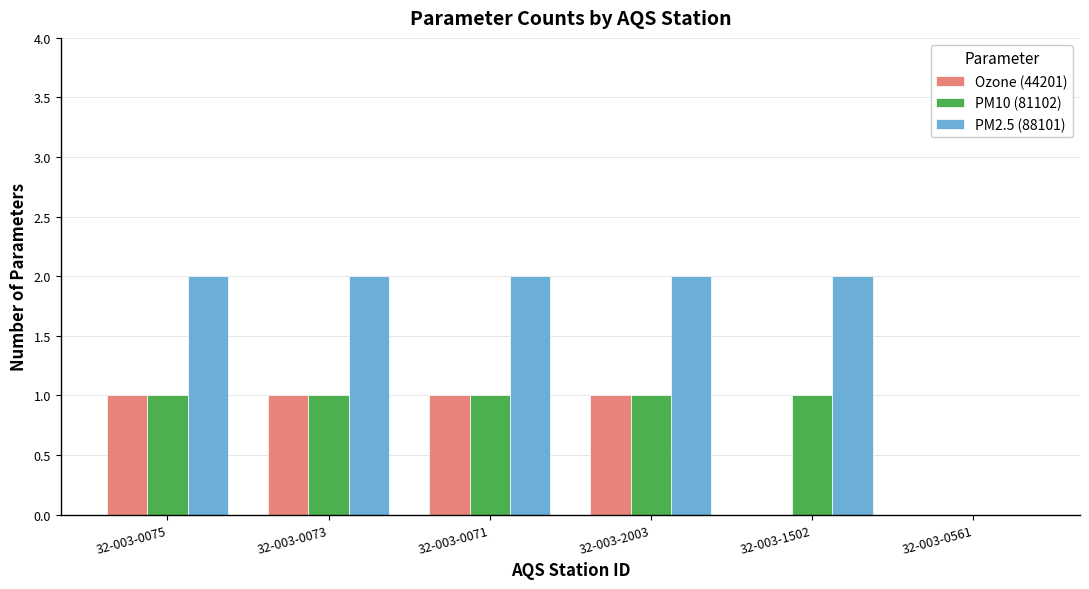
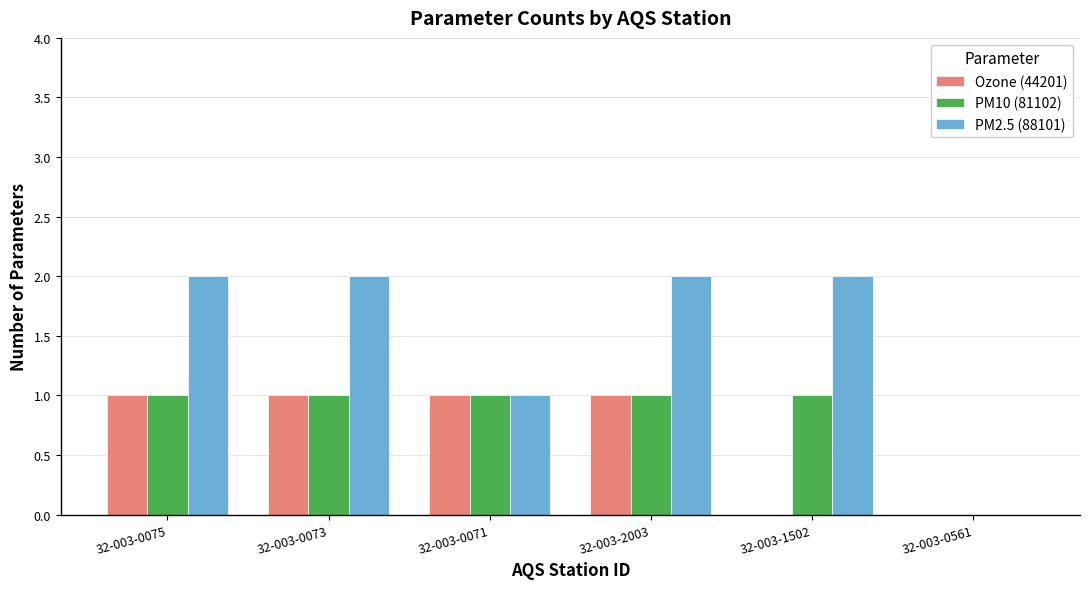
PM2.5 (88101), 32-003-0071: 2 -> 1
